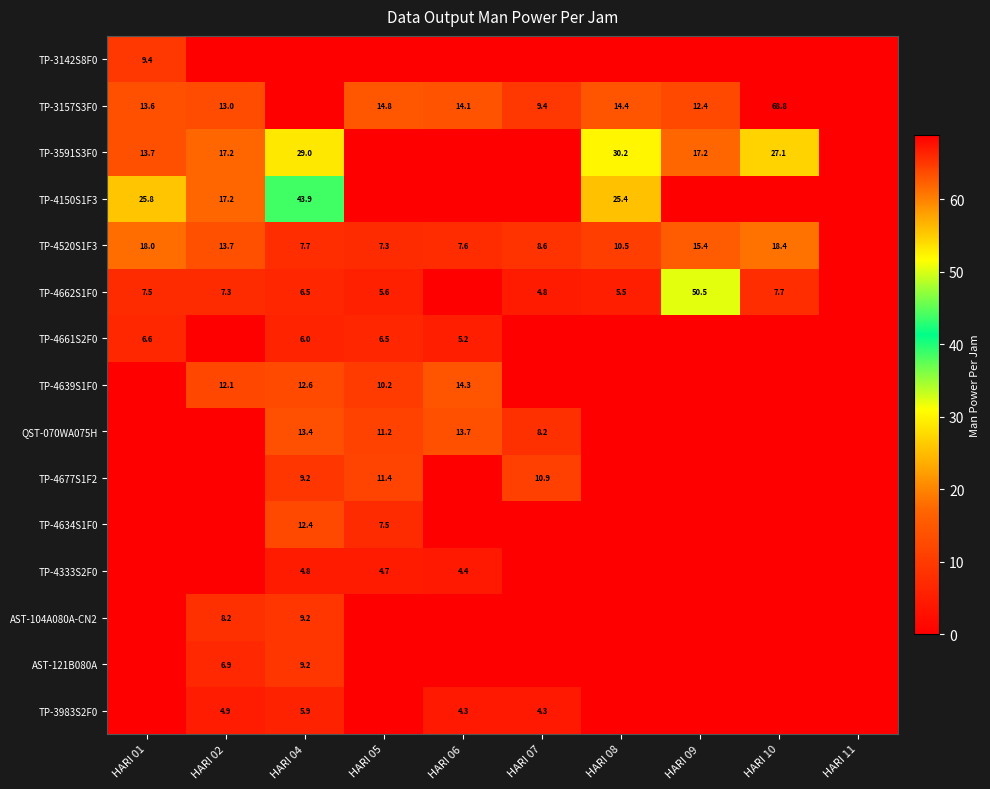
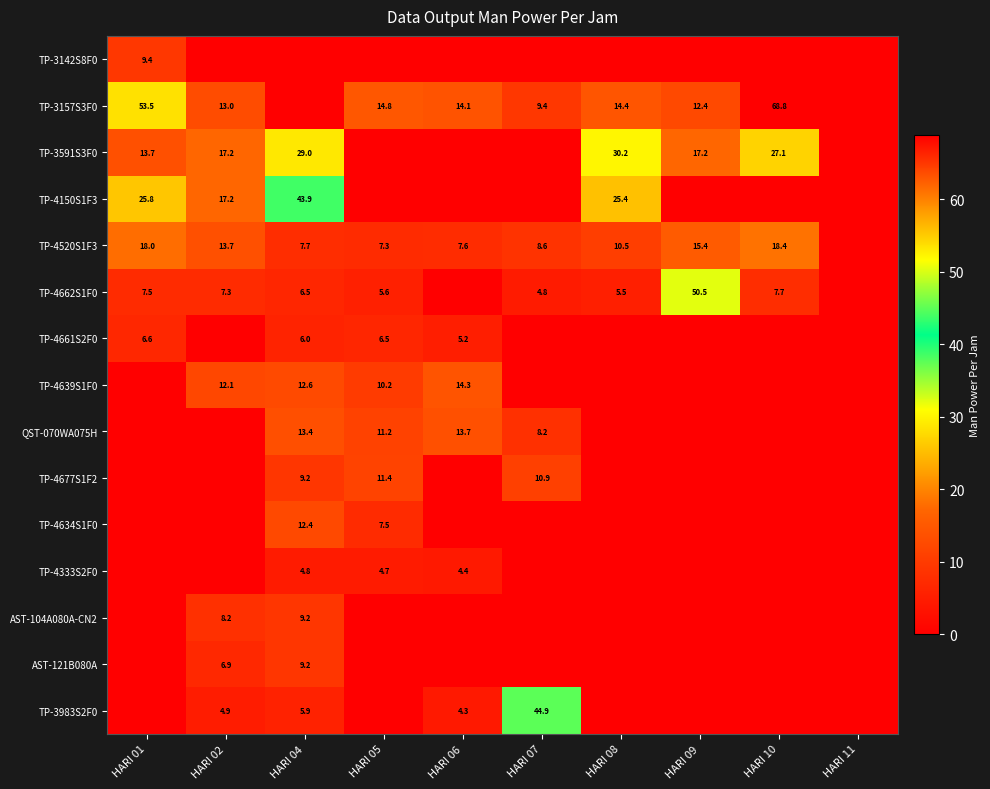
TP-3157S3F0, HARI 01: 13.6 -> 53.5
TP-3983S2F0, HARI 07: 4.3 -> 44.9
